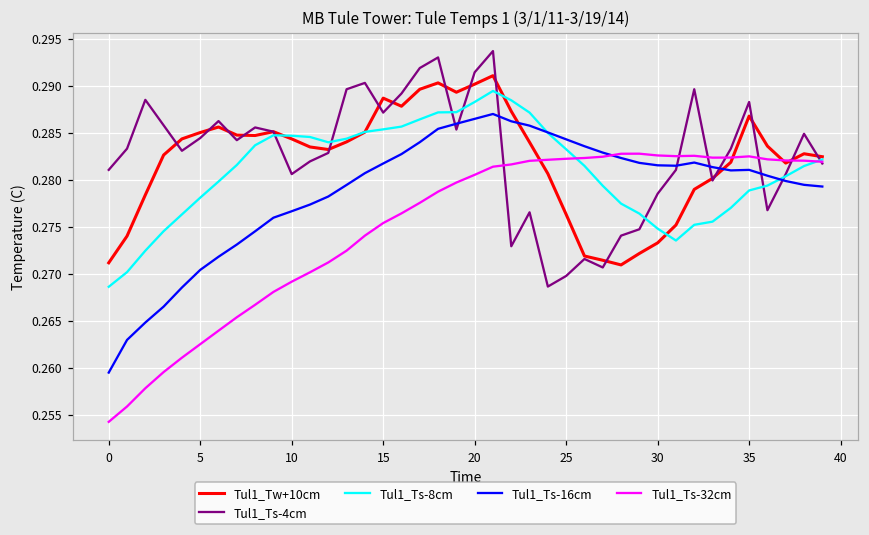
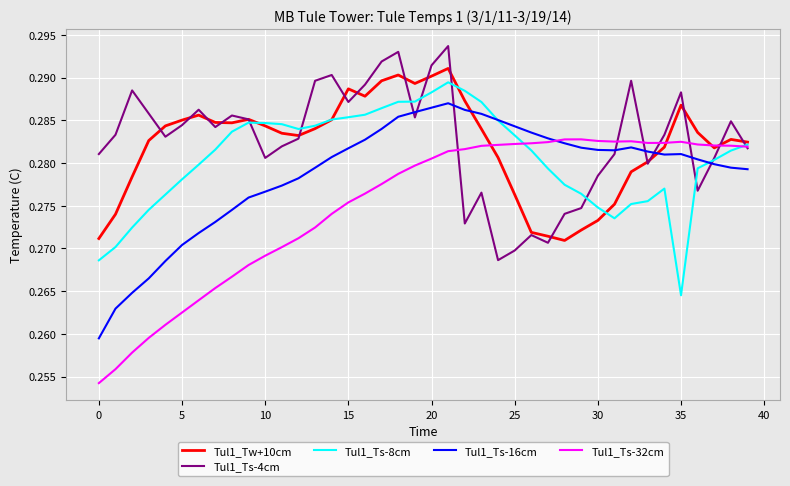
Tul1_Ts-8cm, 35: 0.279 -> 0.265
